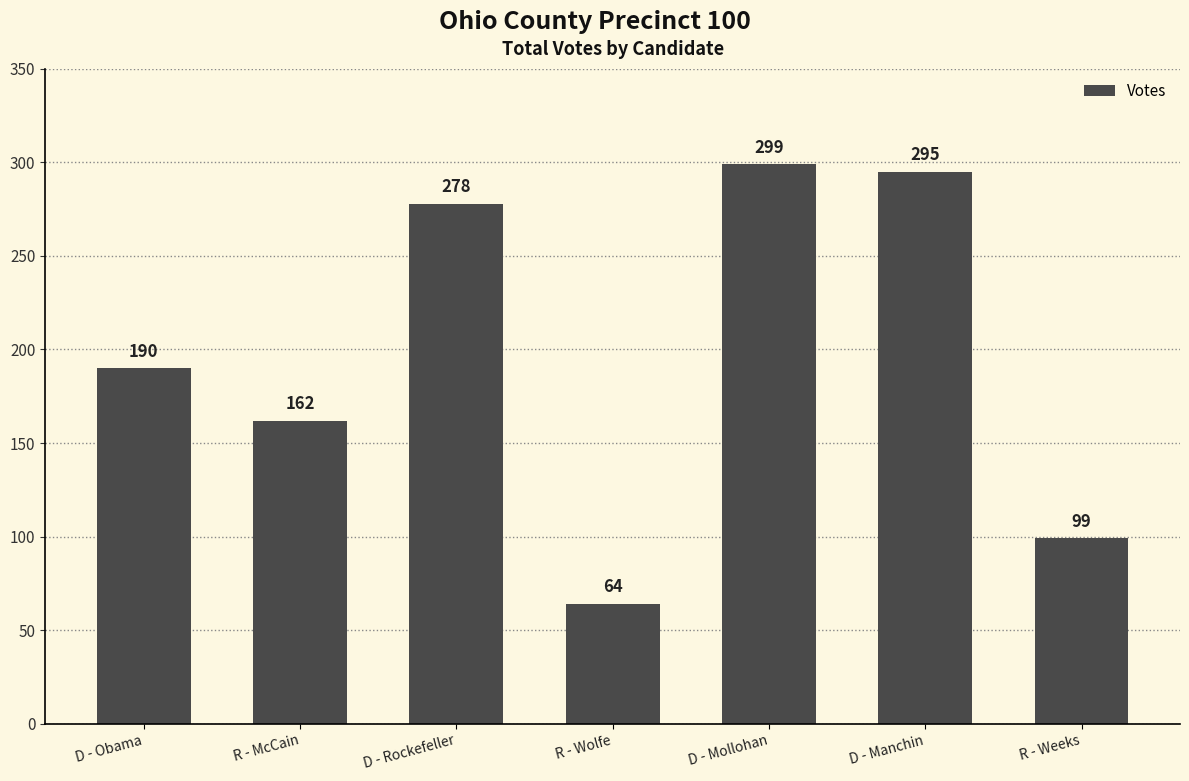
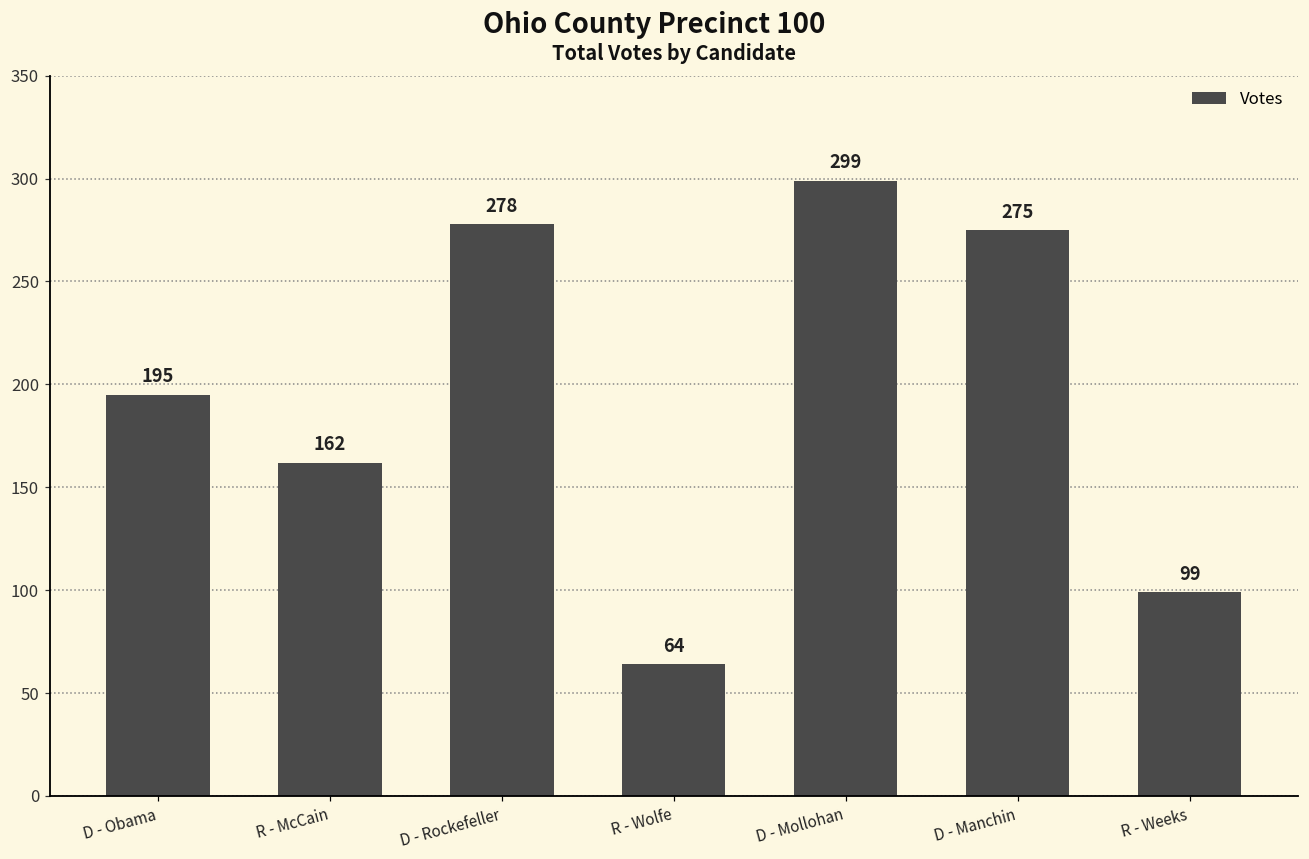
D - Obama: 190 -> 195
D - Manchin: 295 -> 275
